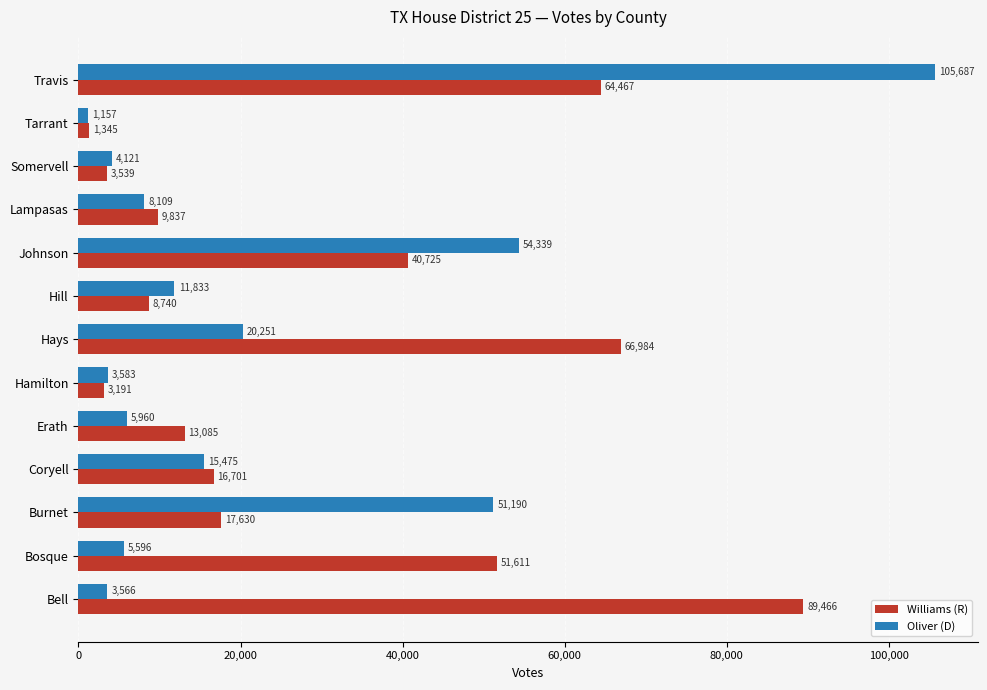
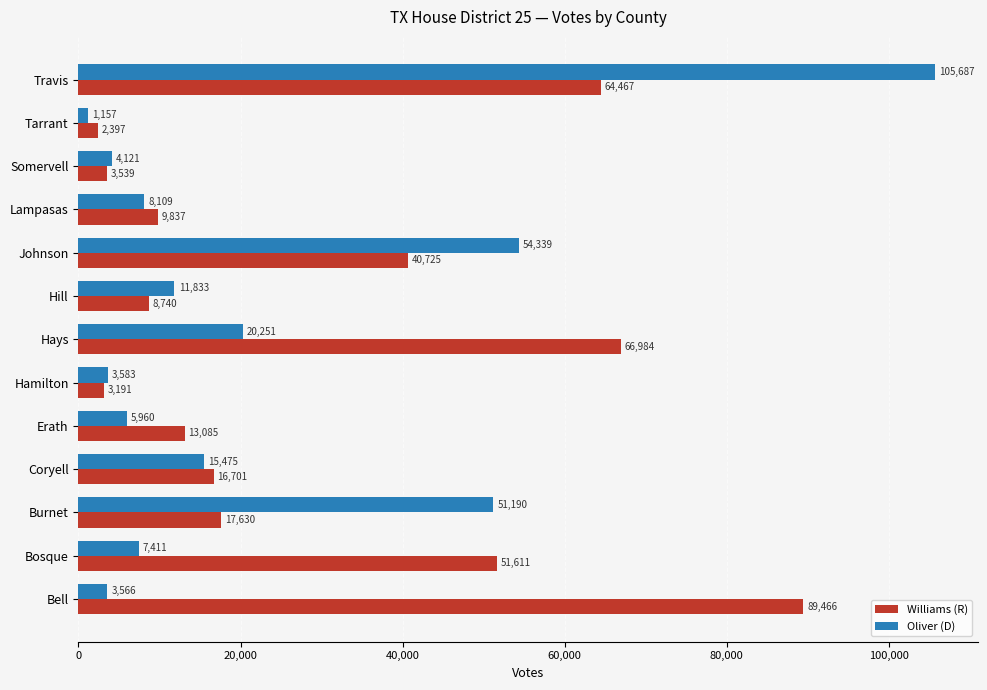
Williams (R), Tarrant: 1,345 -> 2,397
Oliver (D), Bosque: 5,596 -> 7,411
